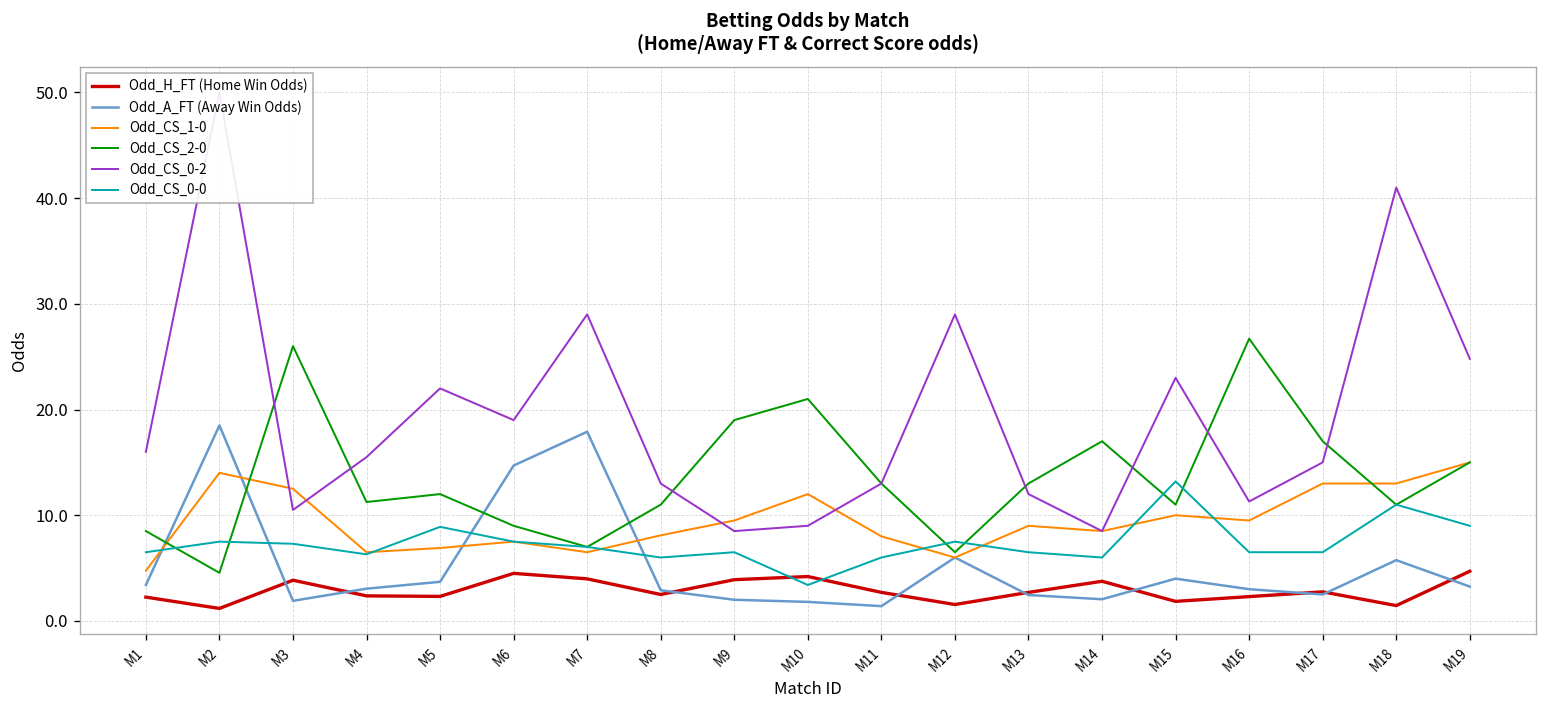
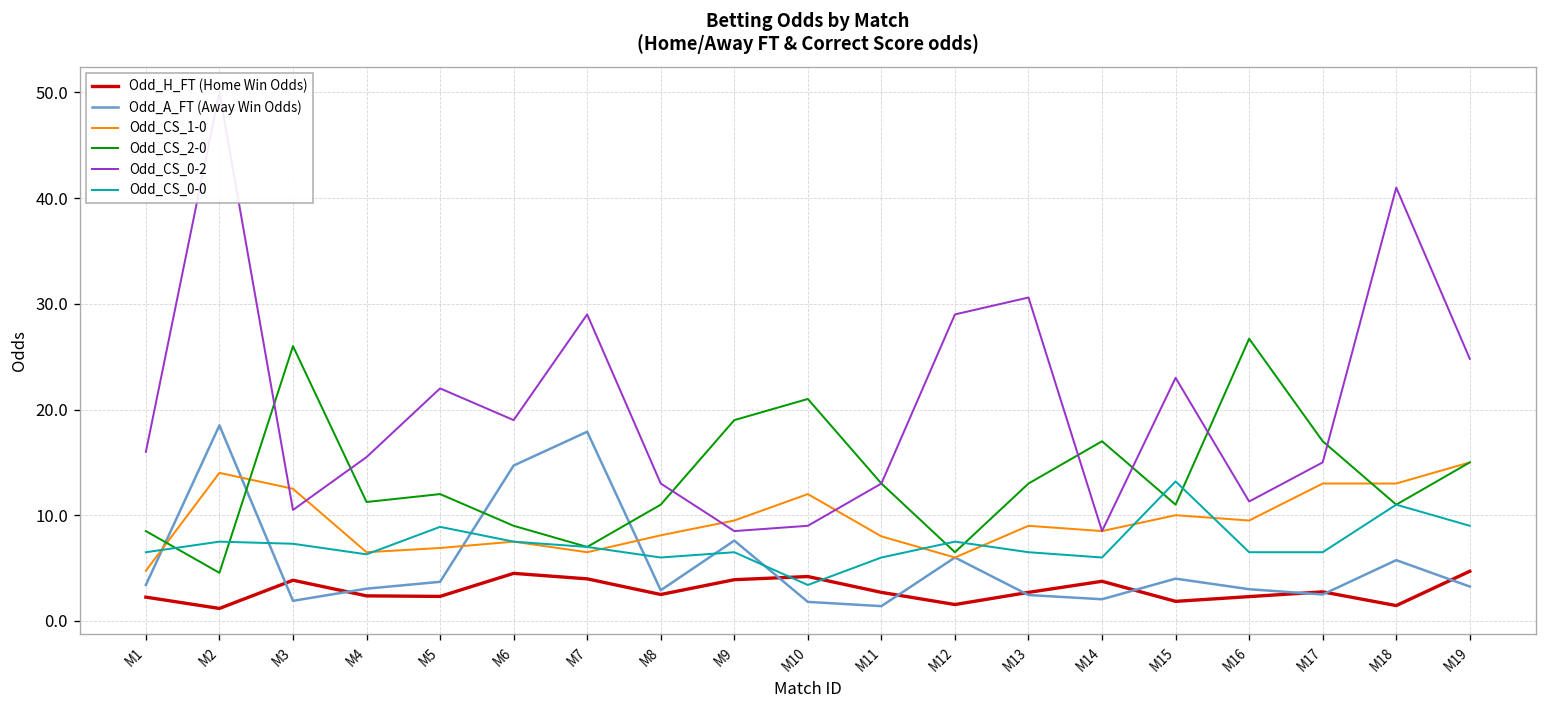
Odd_A_FT (Away Win Odds), M9: 2 -> 8
Odd_CS_0-2, M13: 12 -> 31
